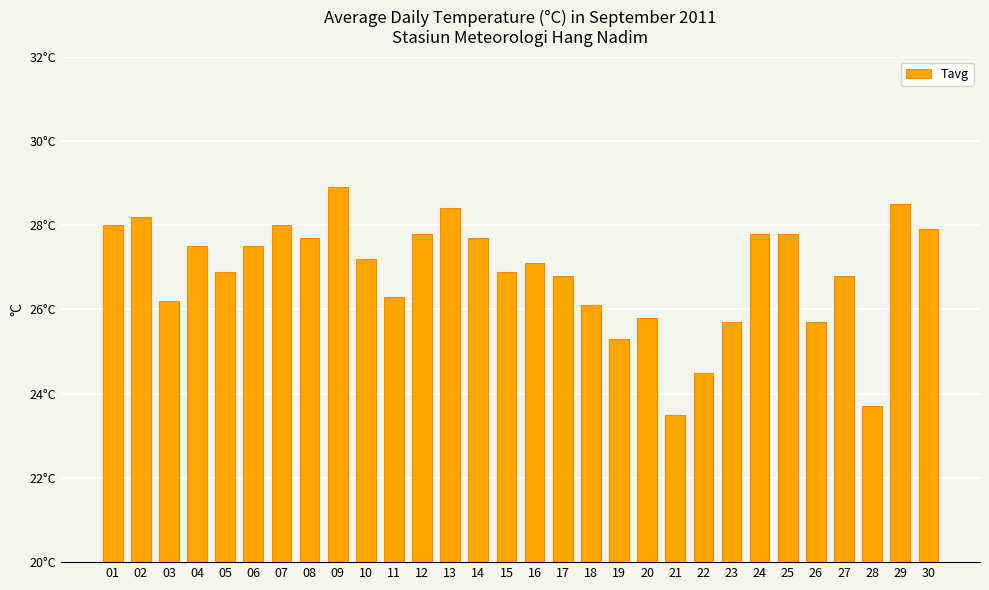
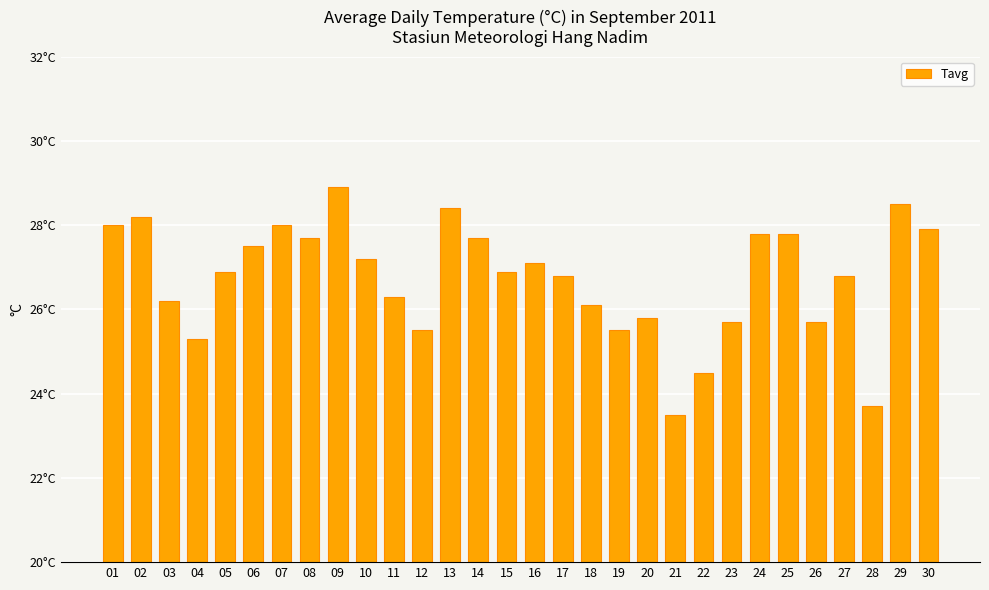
04: 27.5°C -> 25.3°C
12: 27.8°C -> 25.5°C
19: 25.3°C -> 25.5°C
